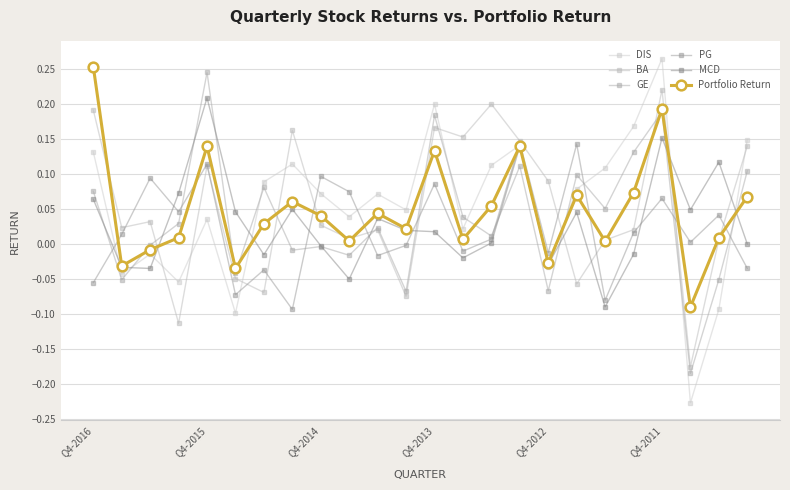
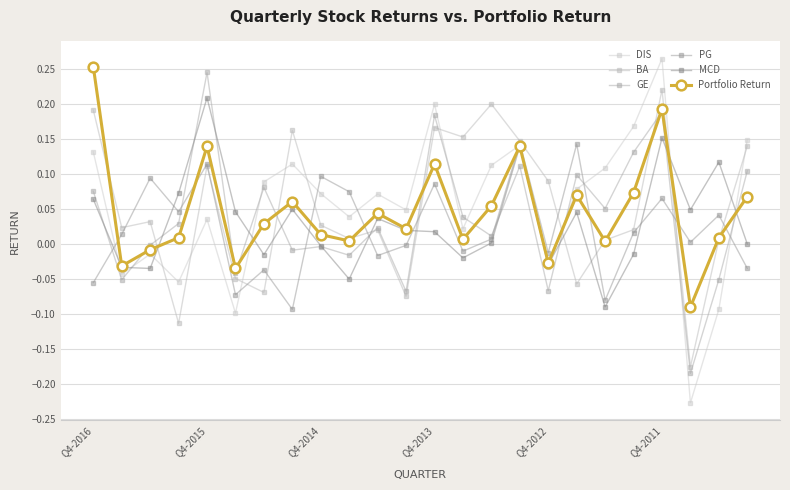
Portfolio Return, Q4-2014: 0.04 -> 0.01
Portfolio Return, Q4-2013: 0.13 -> 0.11
